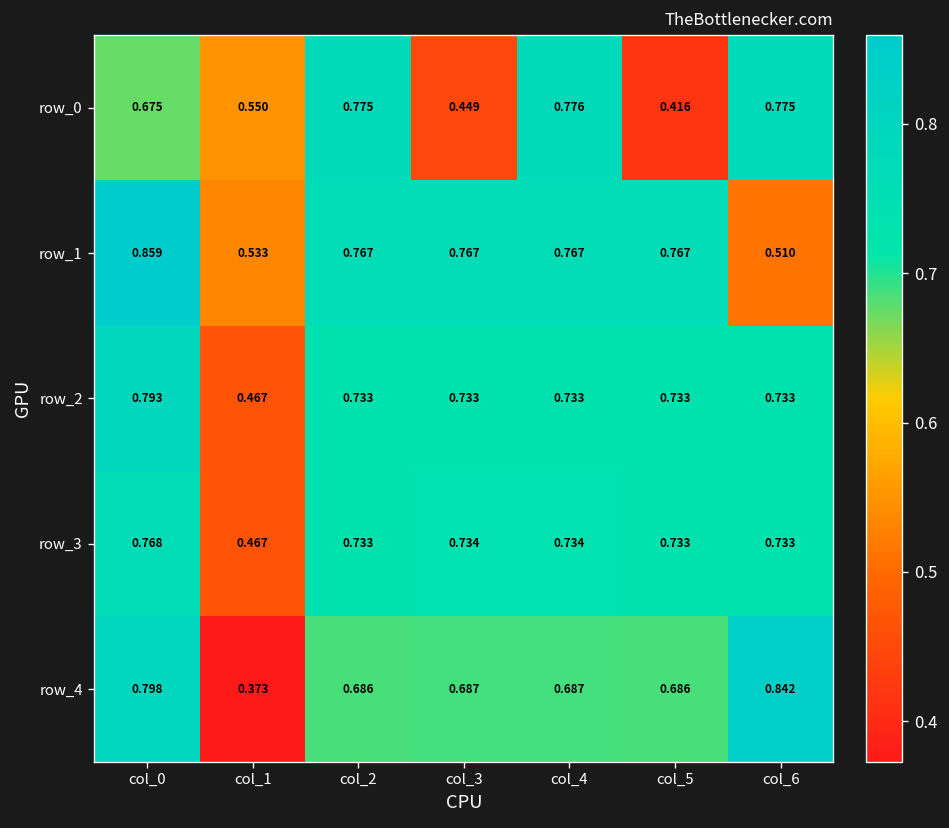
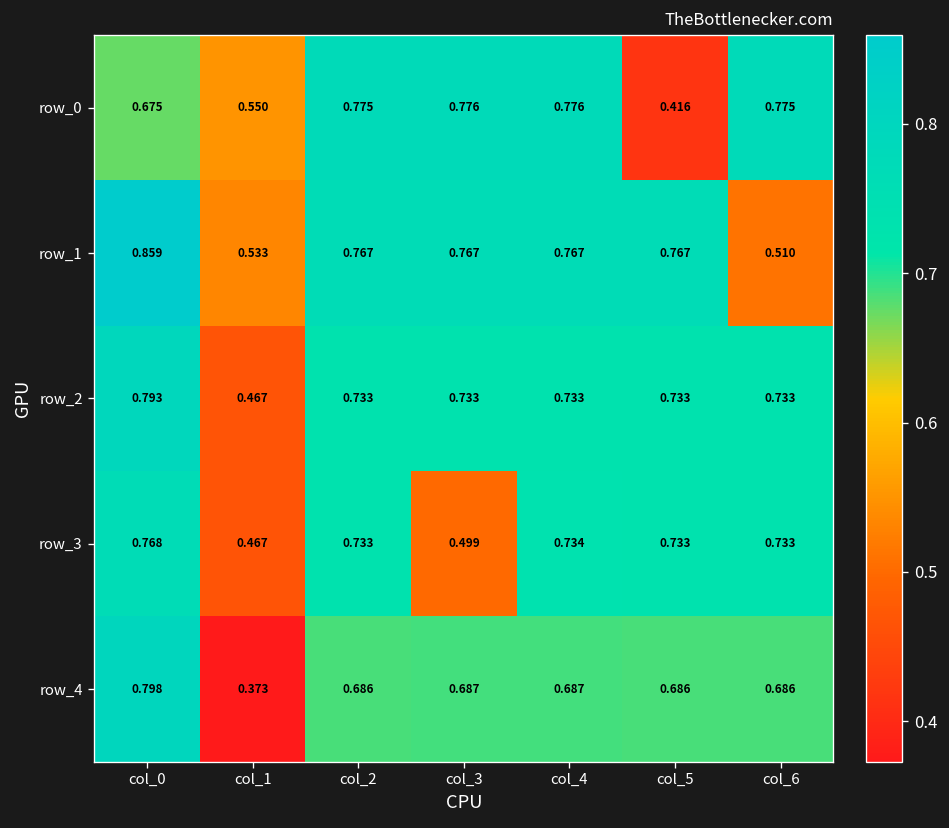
row_0, col_3: 0.449 -> 0.776
row_3, col_3: 0.734 -> 0.499
row_4, col_6: 0.842 -> 0.686
